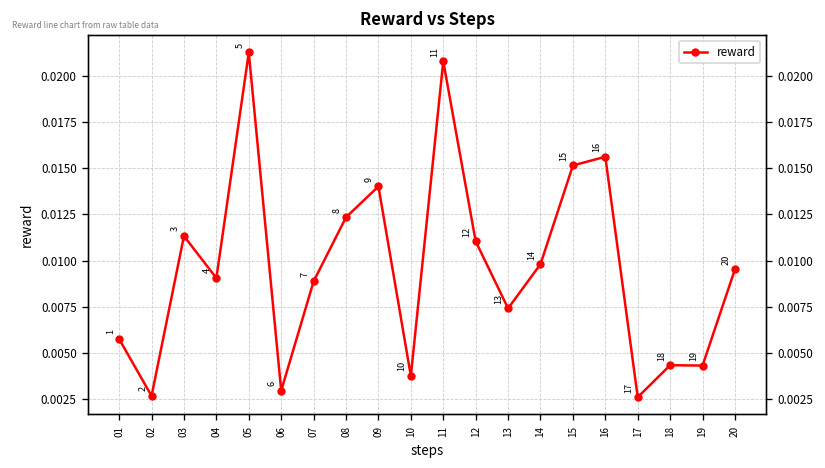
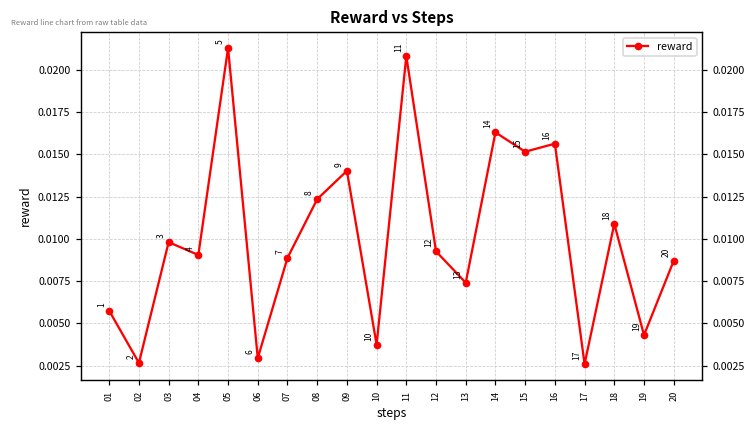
03: 0.0113 -> 0.0098
12: 0.0110 -> 0.0093
14: 0.0098 -> 0.0163
18: 0.0043 -> 0.0109
20: 0.0095 -> 0.0087
